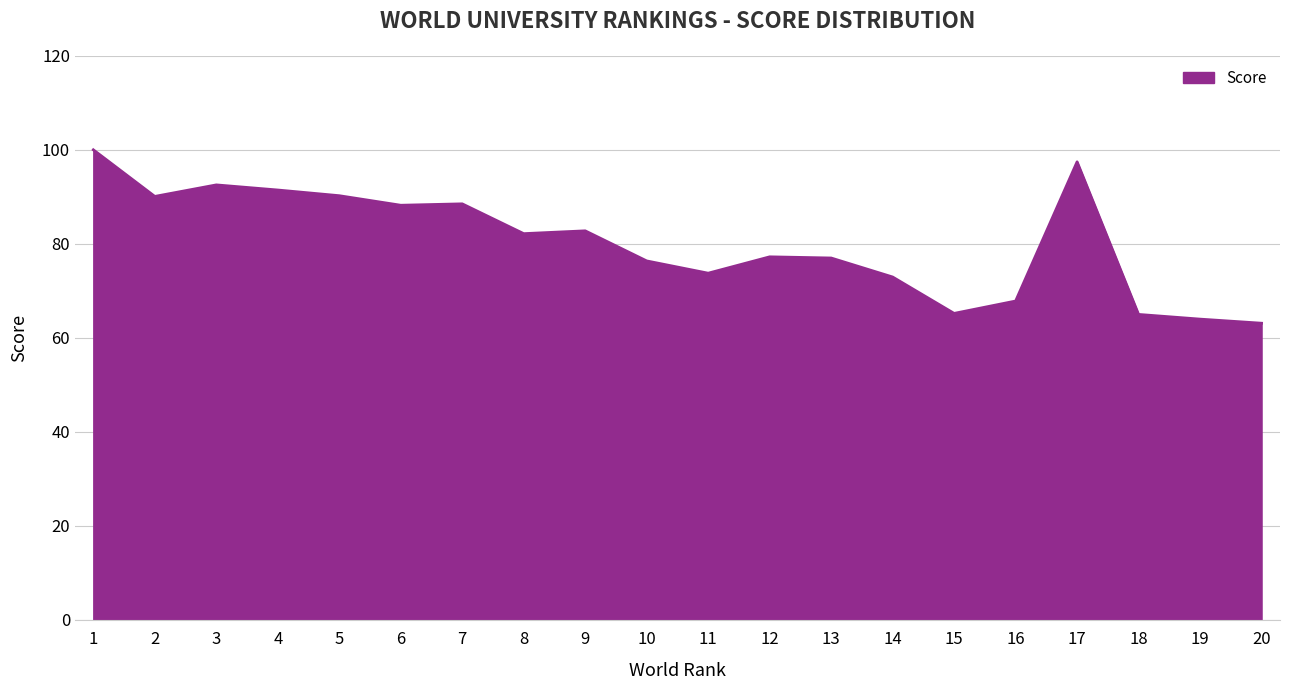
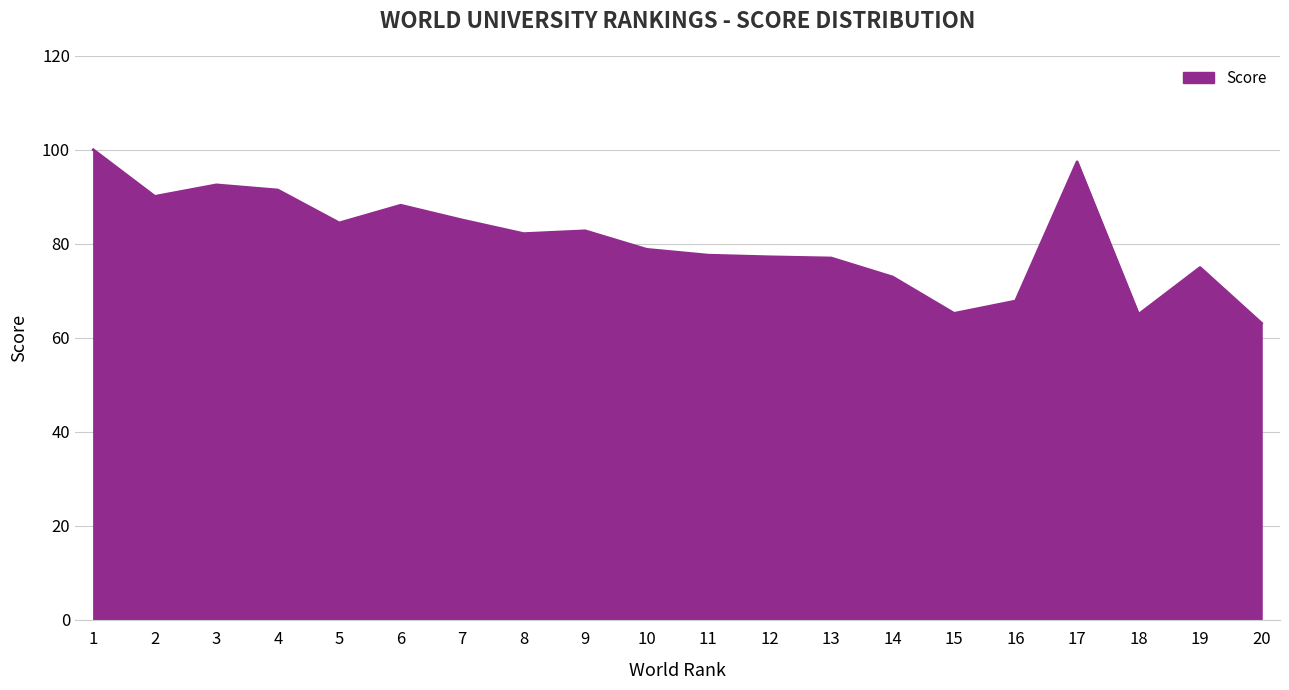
5: 90 -> 84
7: 89 -> 85
10: 76 -> 79
11: 74 -> 78
19: 64 -> 75
